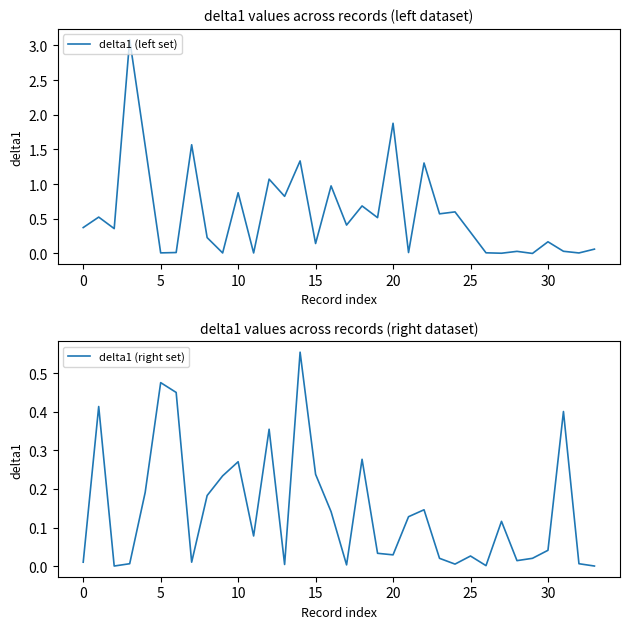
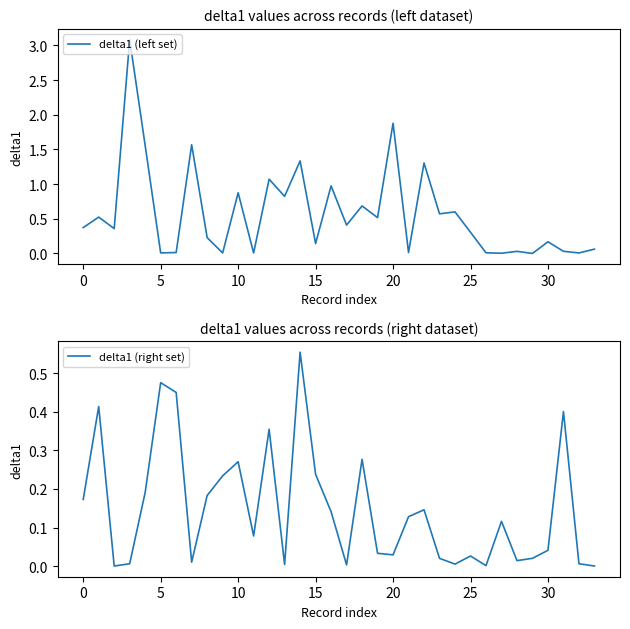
delta1 values across records (right dataset), 0: 0.01 -> 0.17
